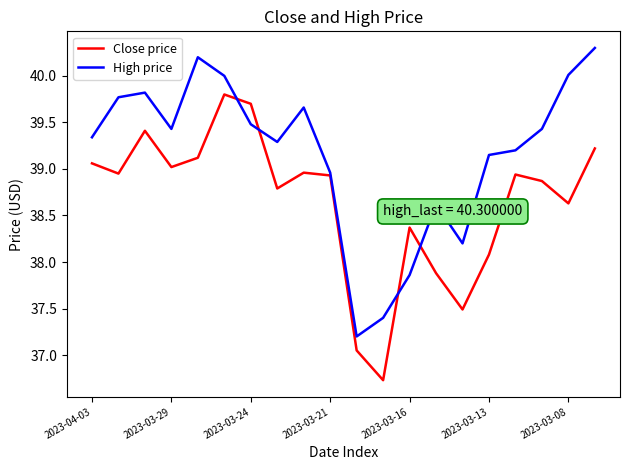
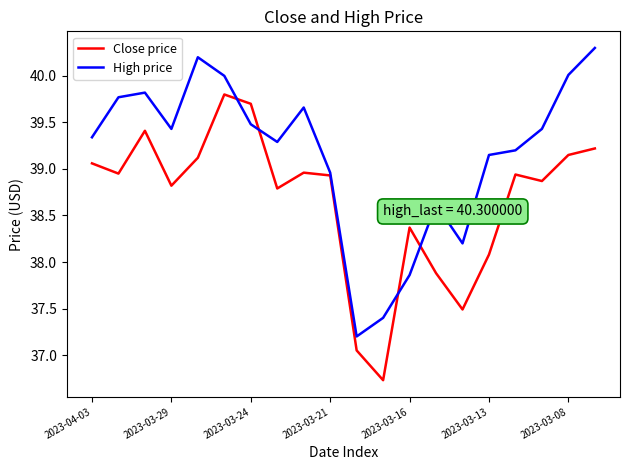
Close price, 2023-03-29: 39.0 -> 38.8
Close price, 2023-03-08: 38.6 -> 39.2
